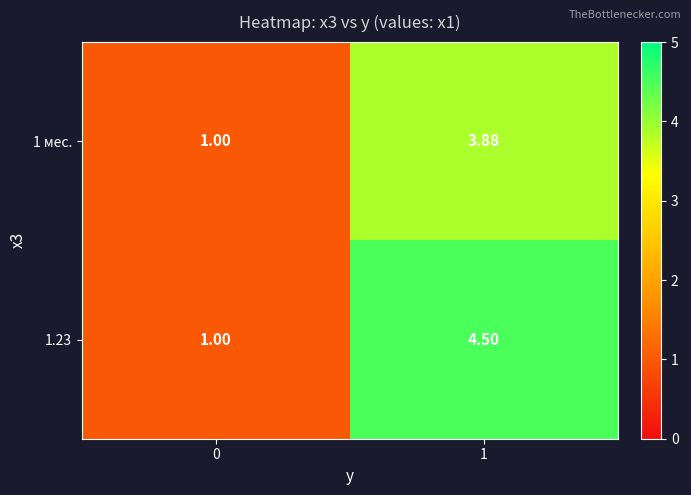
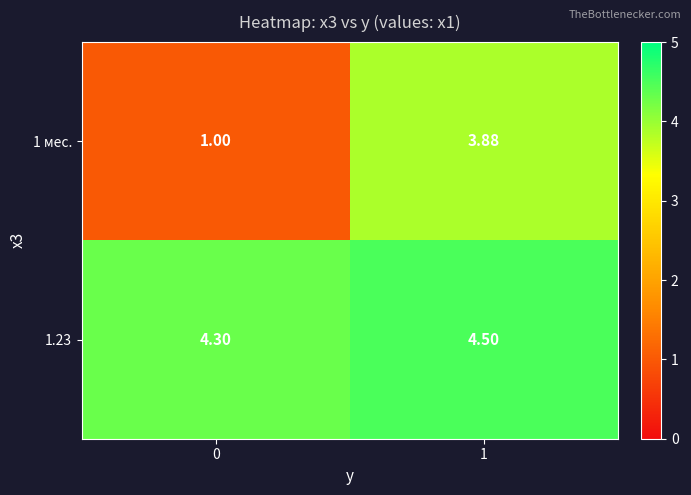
1.23, 0: 1.00 -> 4.30
